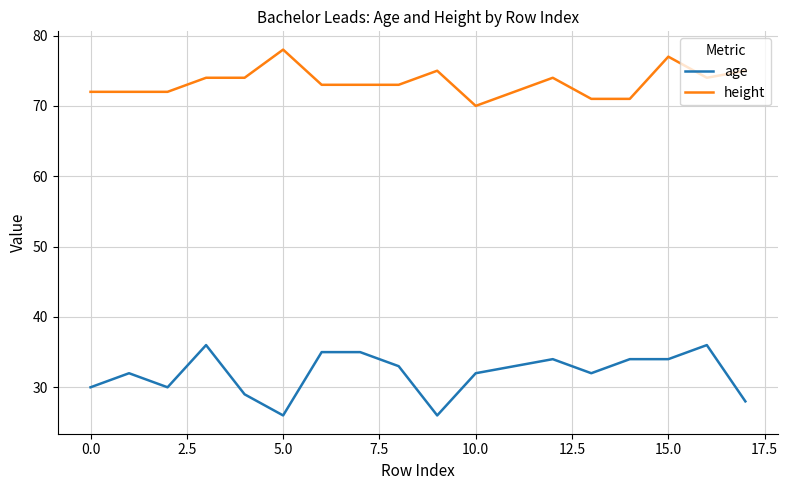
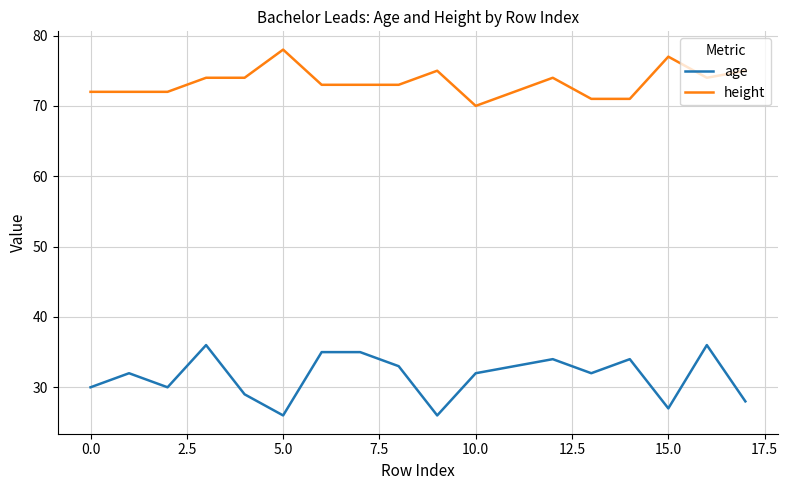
age, 15.0: 34 -> 27
